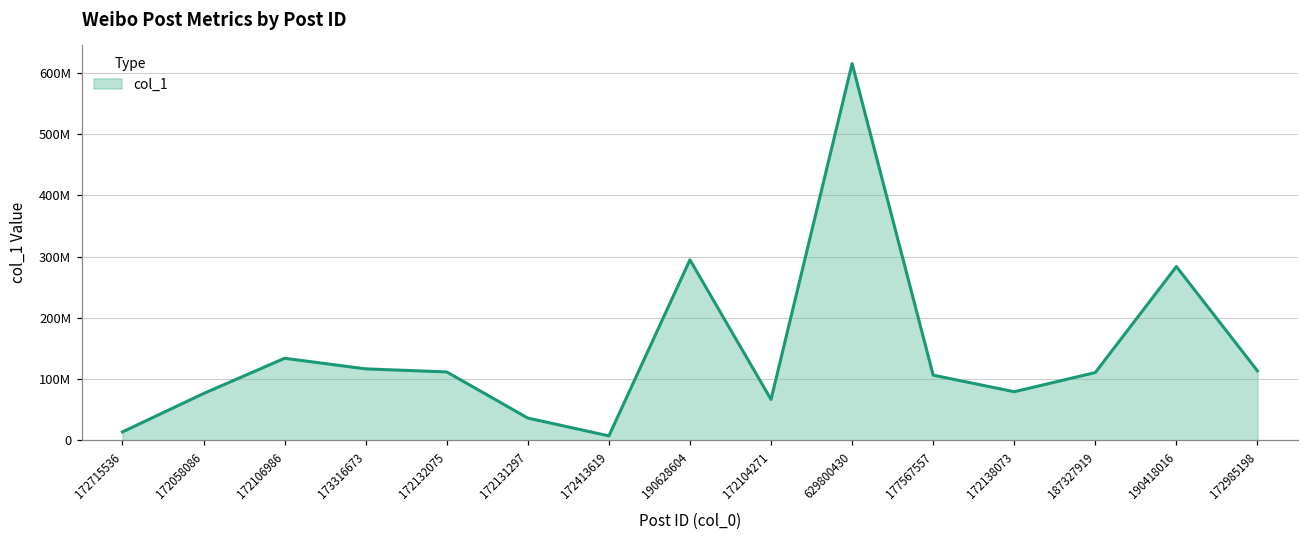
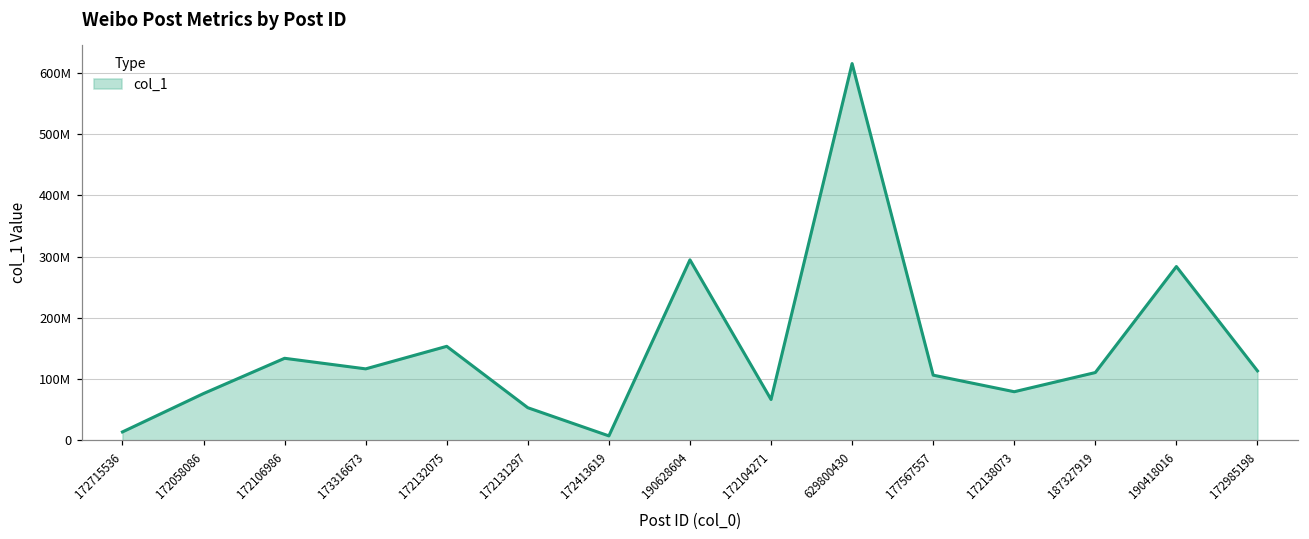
172132075: 110000000 -> 150000000
172131297: 40000000 -> 50000000
